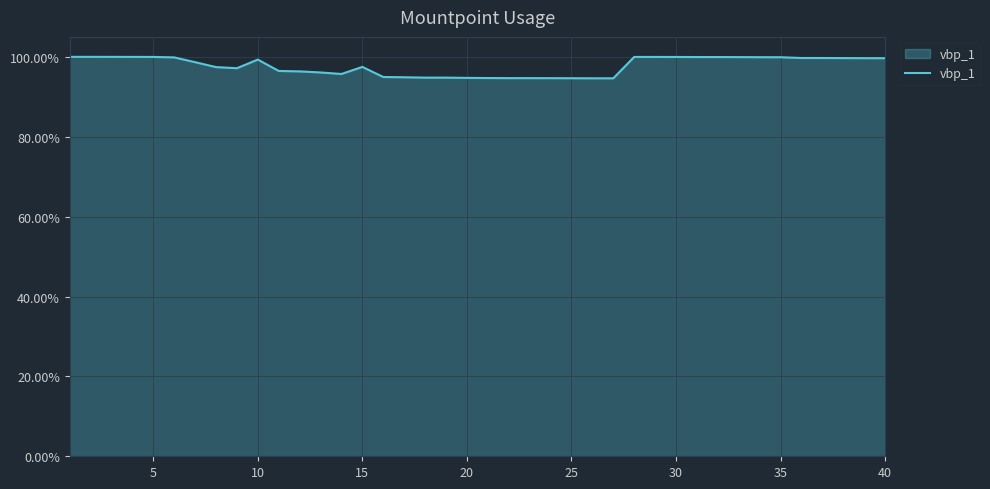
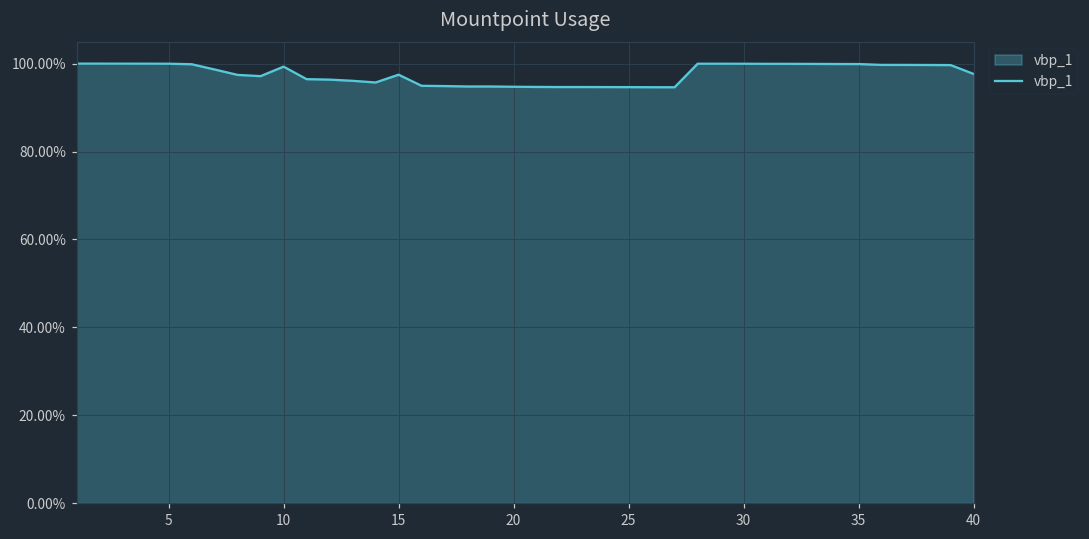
40: 100% -> 98%
